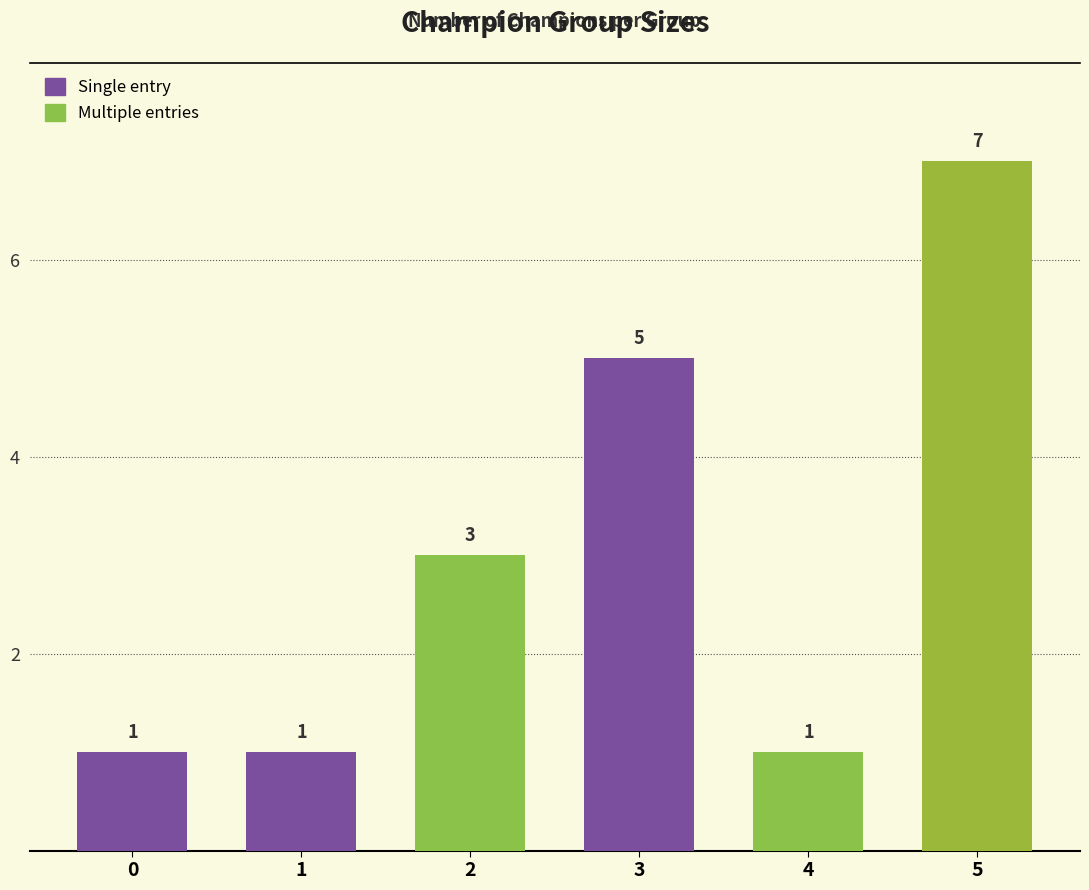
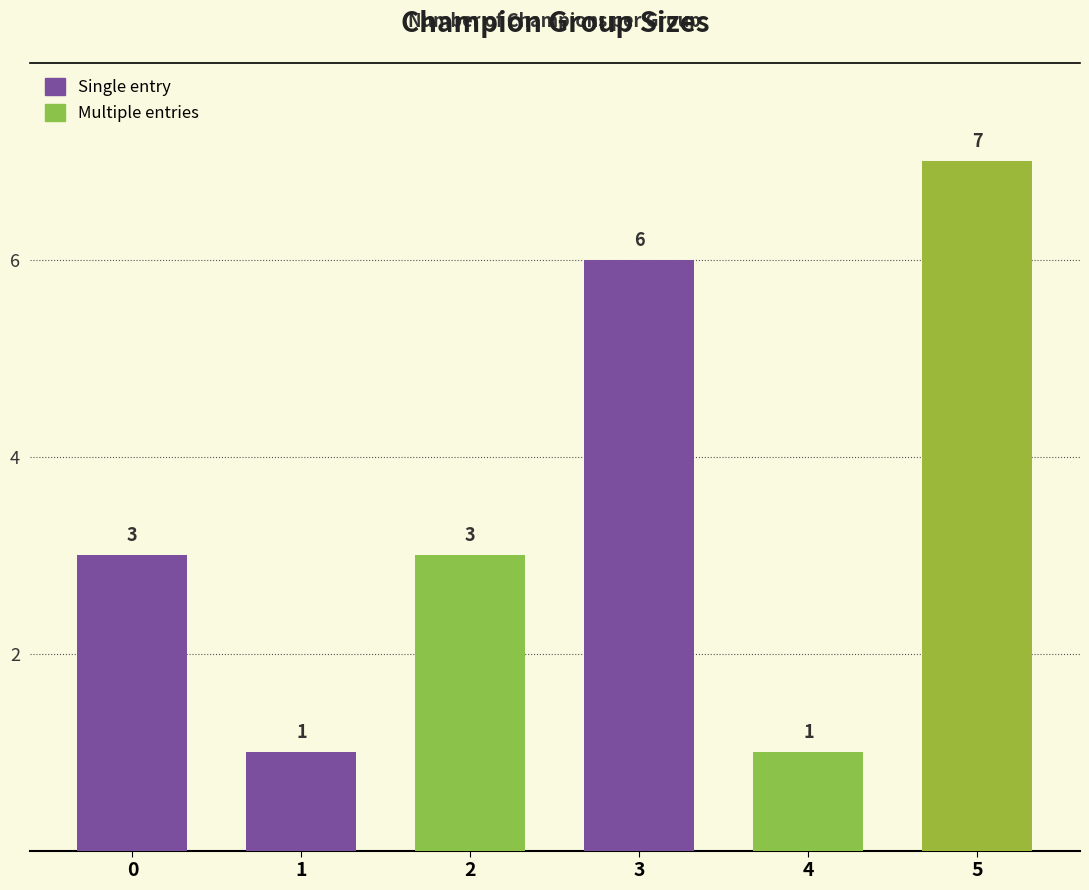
0: 1 -> 3
3: 5 -> 6
